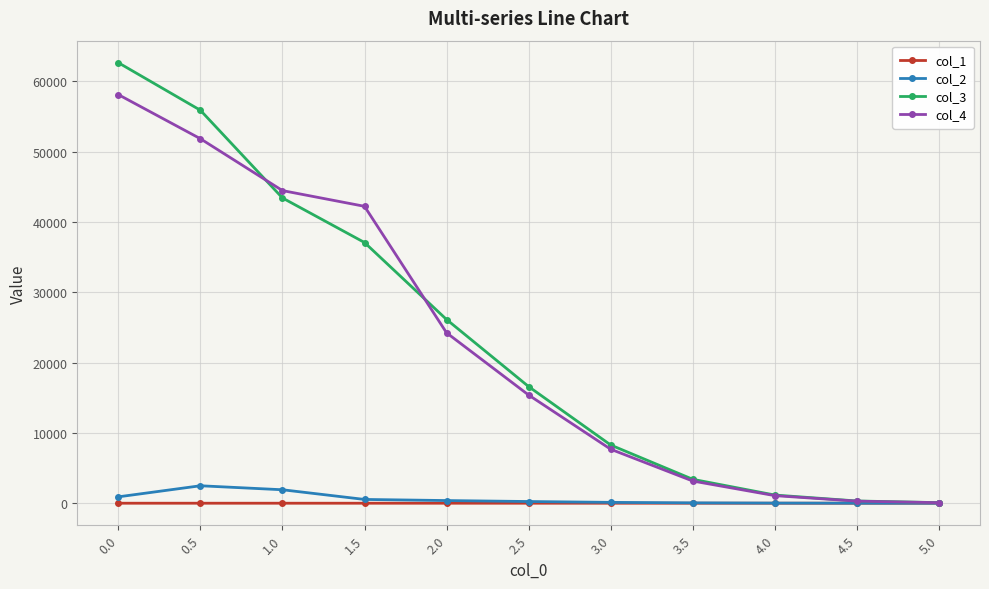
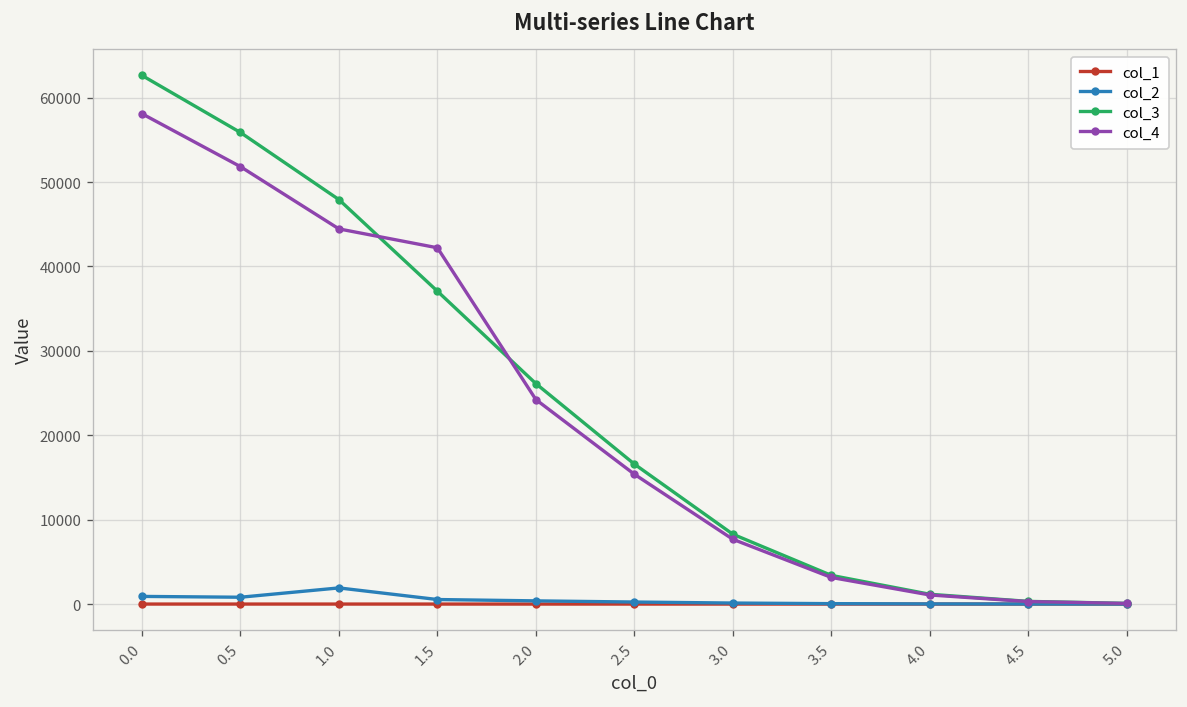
col_2, 0.5: 2000 -> 1000
col_3, 1.0: 43000 -> 48000
